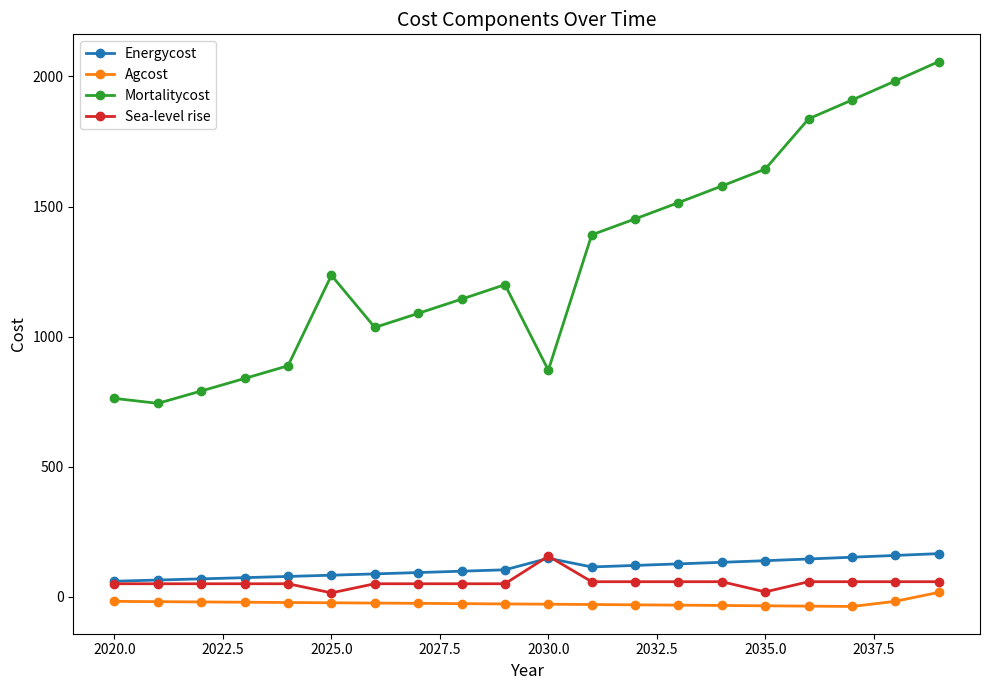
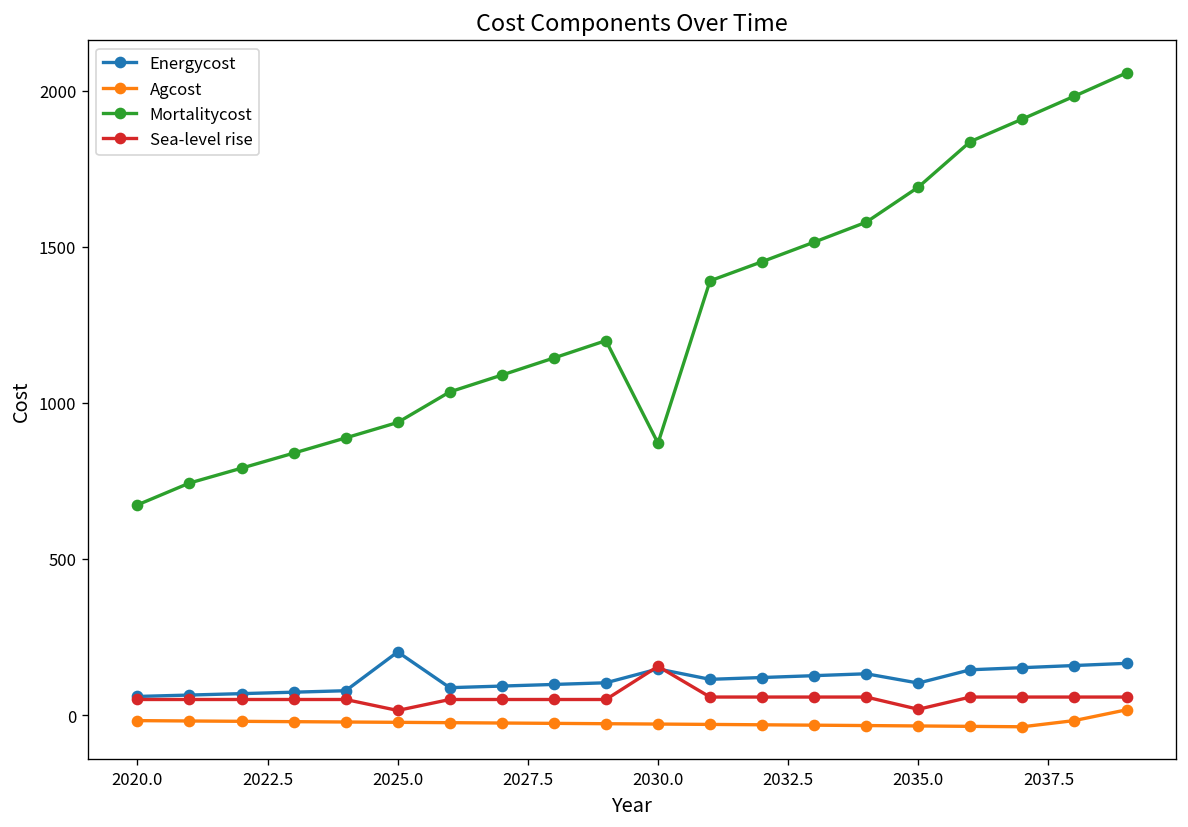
Mortalitycost, 2020.0: 760 -> 670
Energycost, 2025.0: 80 -> 200
Mortalitycost, 2025.0: 1240 -> 940
Energycost, 2035.0: 140 -> 100
Mortalitycost, 2035.0: 1640 -> 1690
